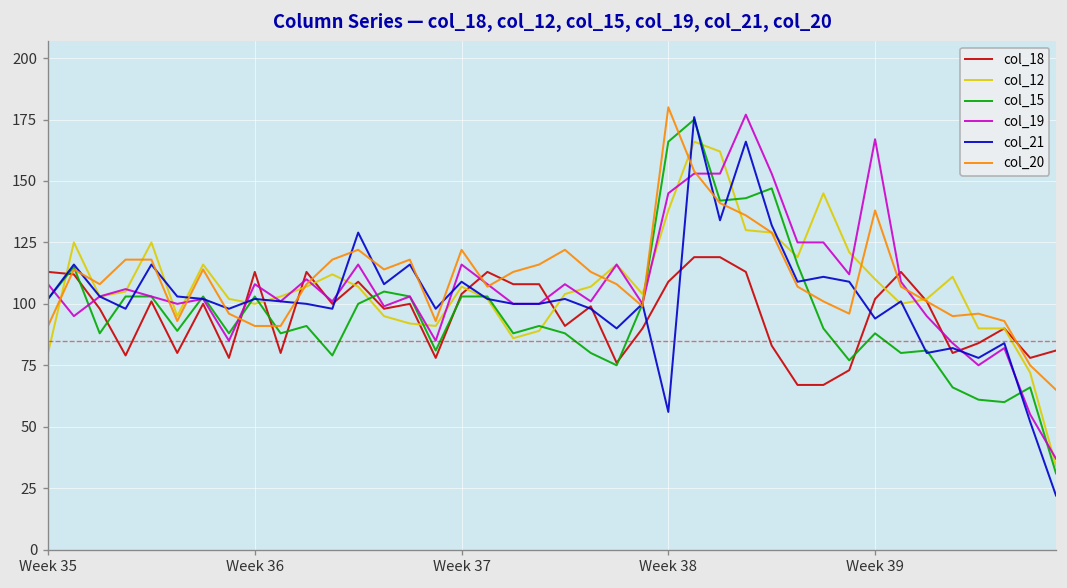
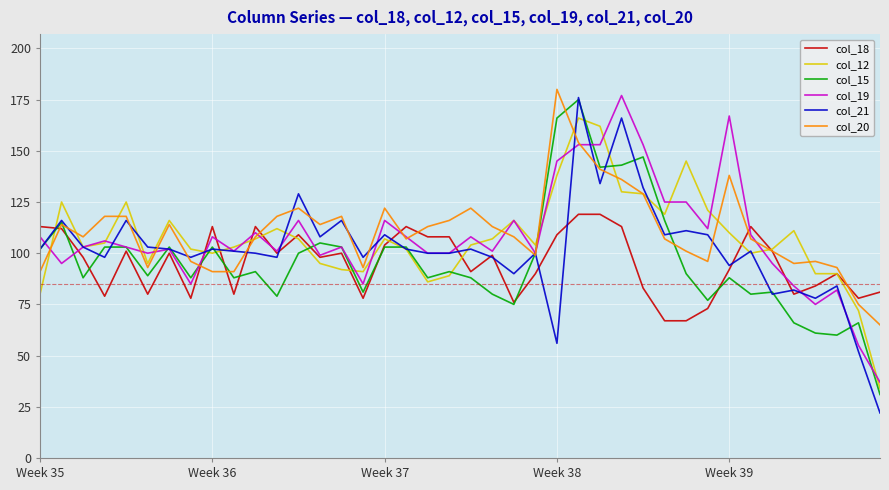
col_18, Week 39: 102 -> 92
